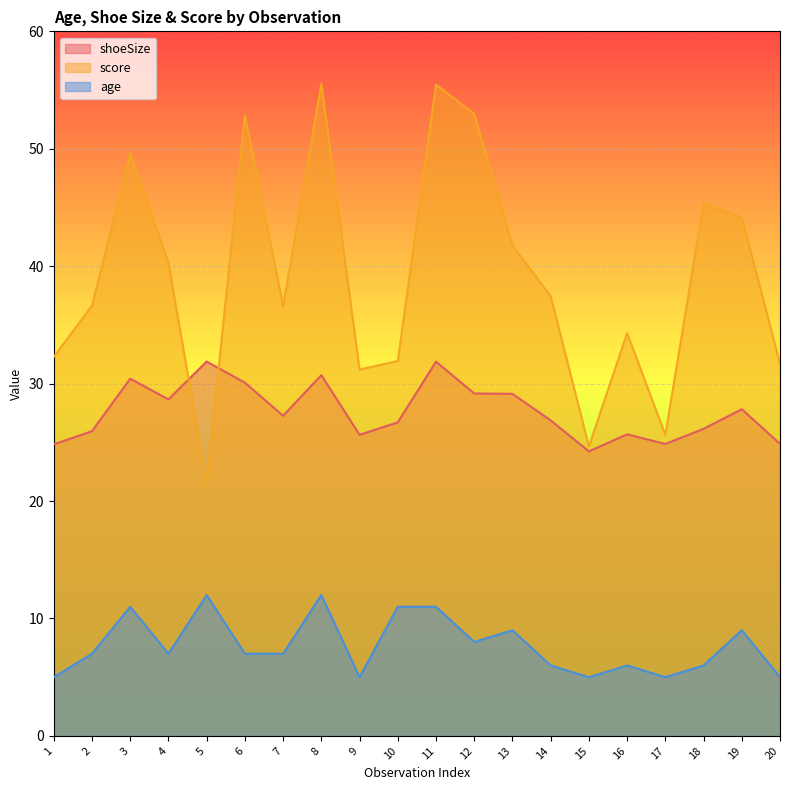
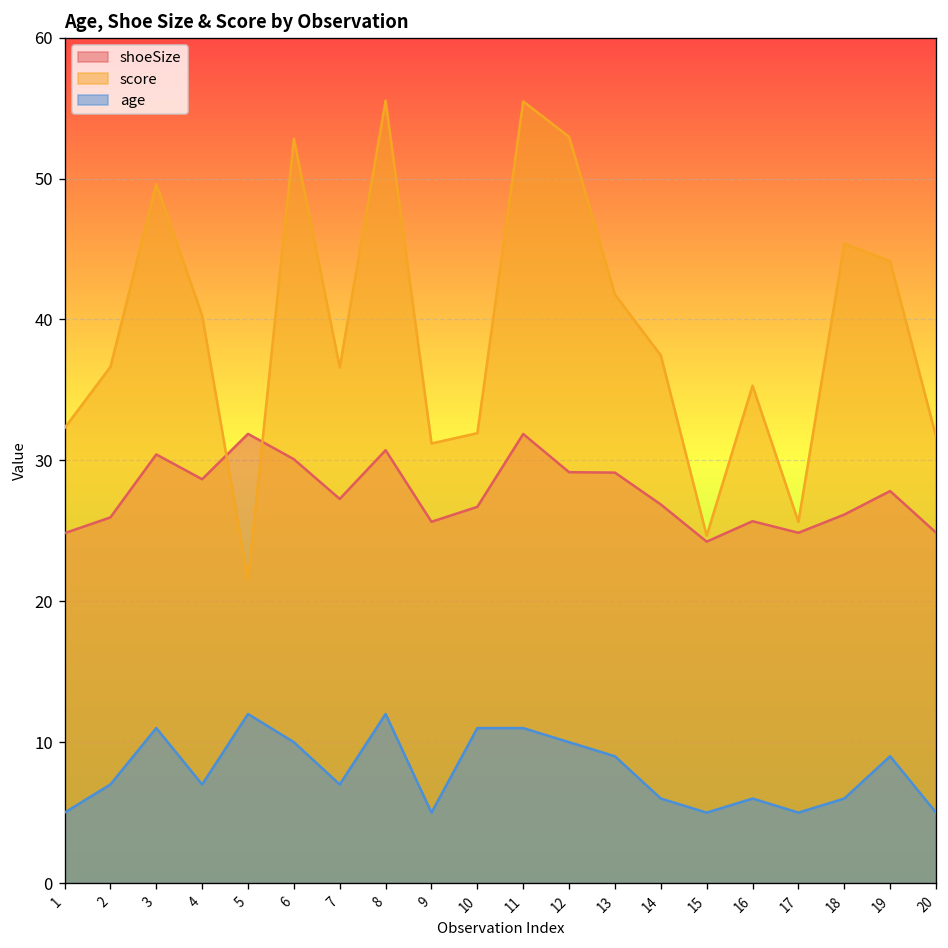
age, 6: 7 -> 10
age, 12: 8 -> 10
score, 16: 34.3 -> 35.3
